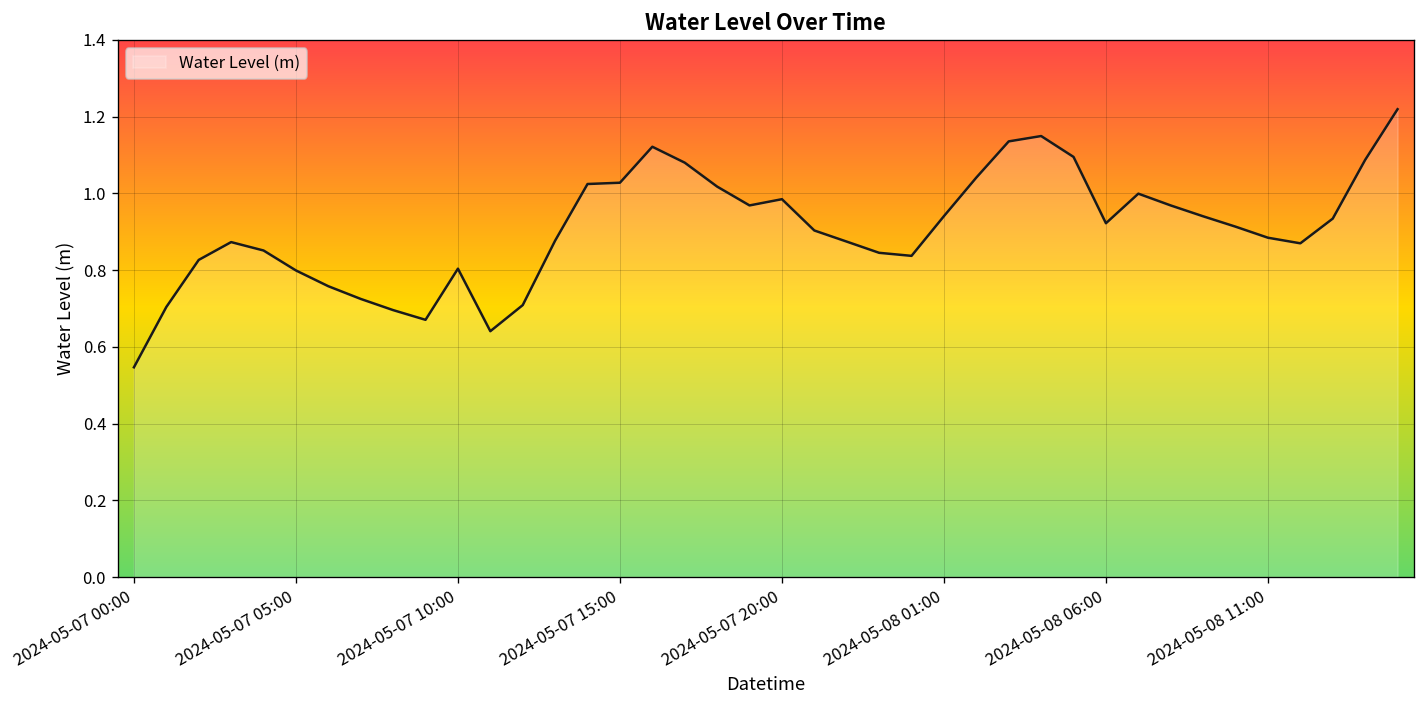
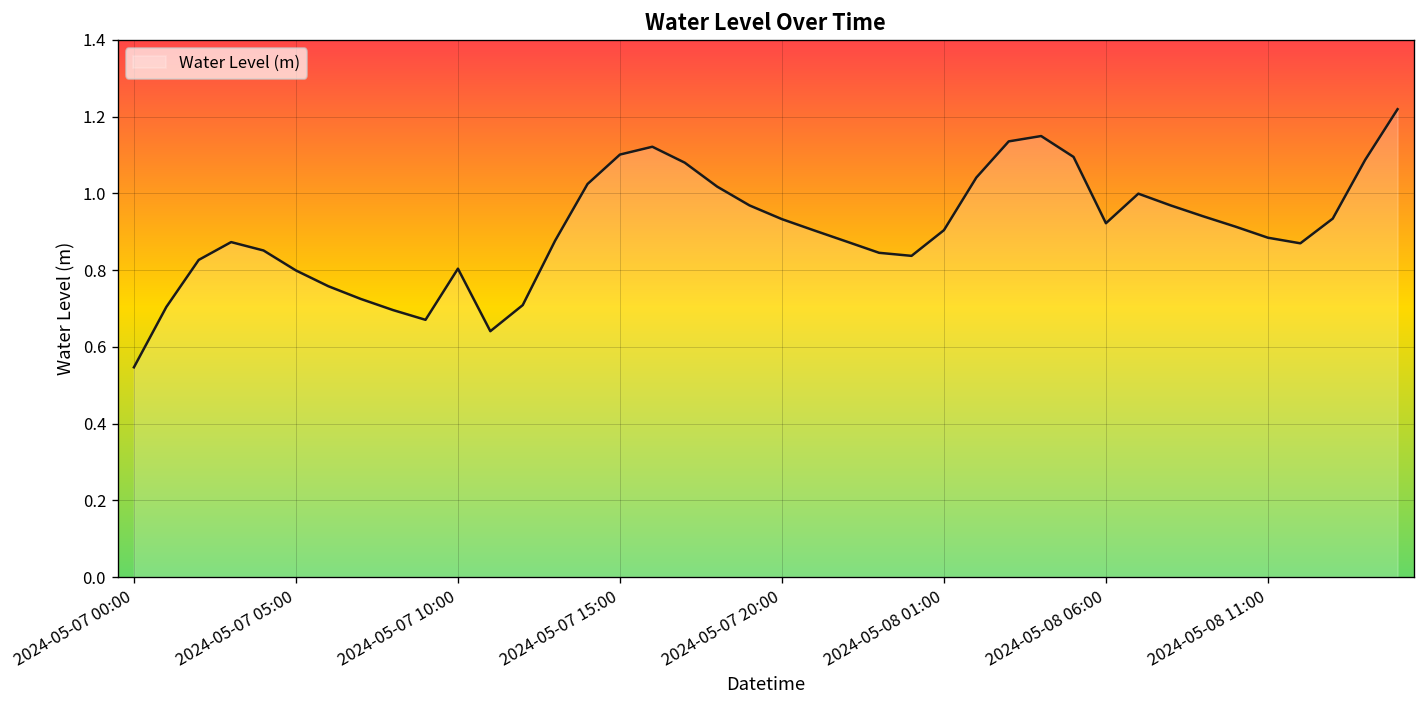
2024-05-07 15:00: 1.03 -> 1.10
2024-05-07 20:00: 0.99 -> 0.93
2024-05-08 01:00: 0.94 -> 0.90
